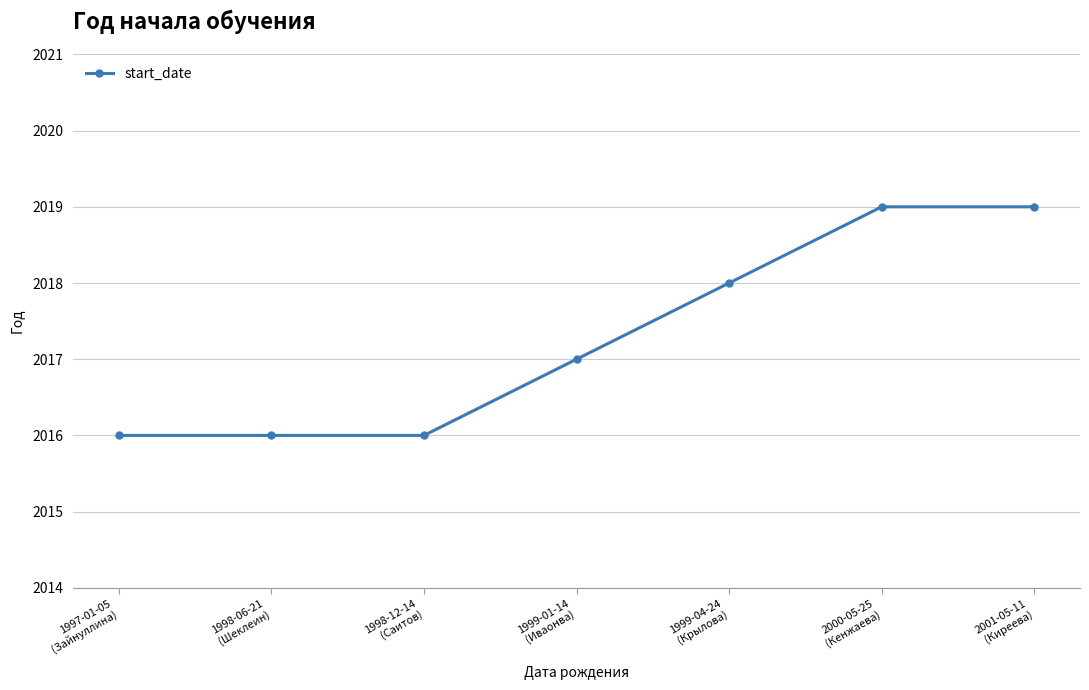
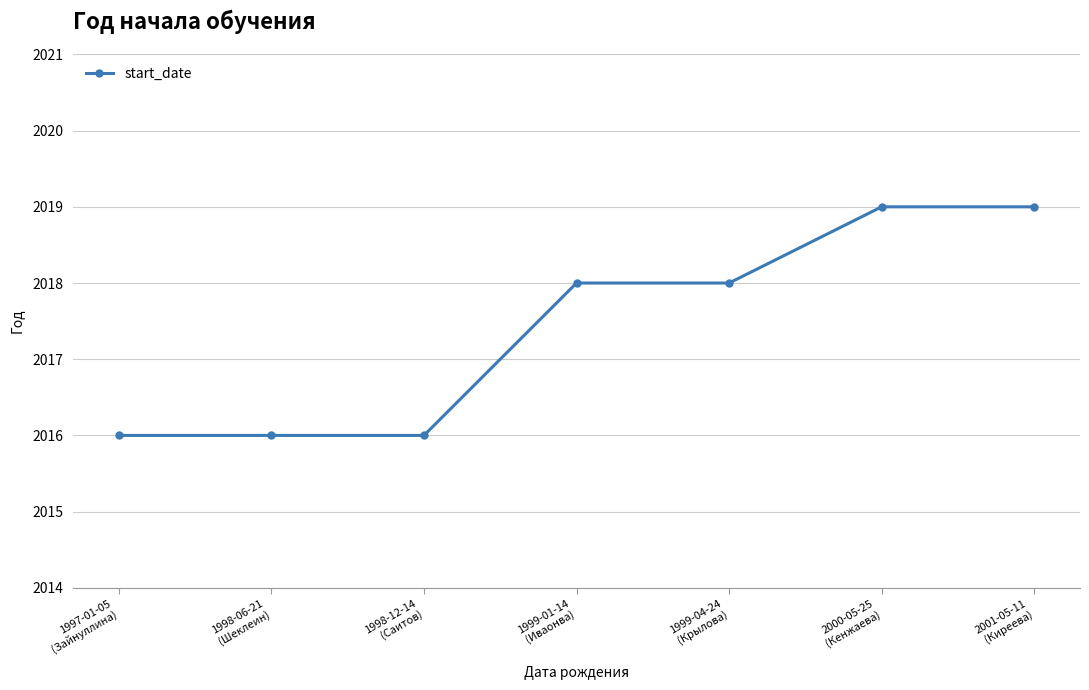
1999-01-14 (Иваонва): 2017 -> 2018
